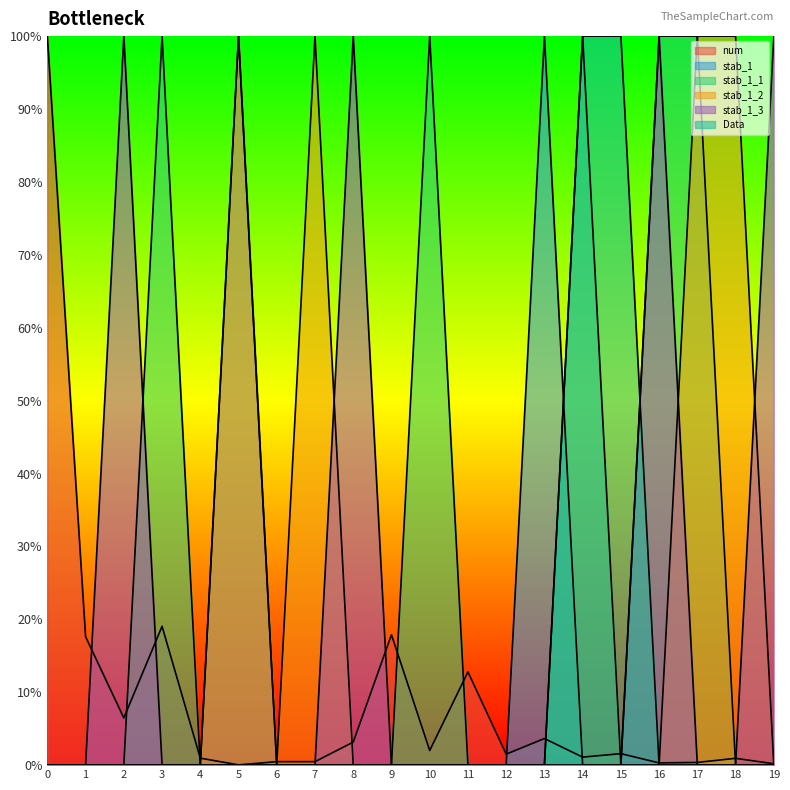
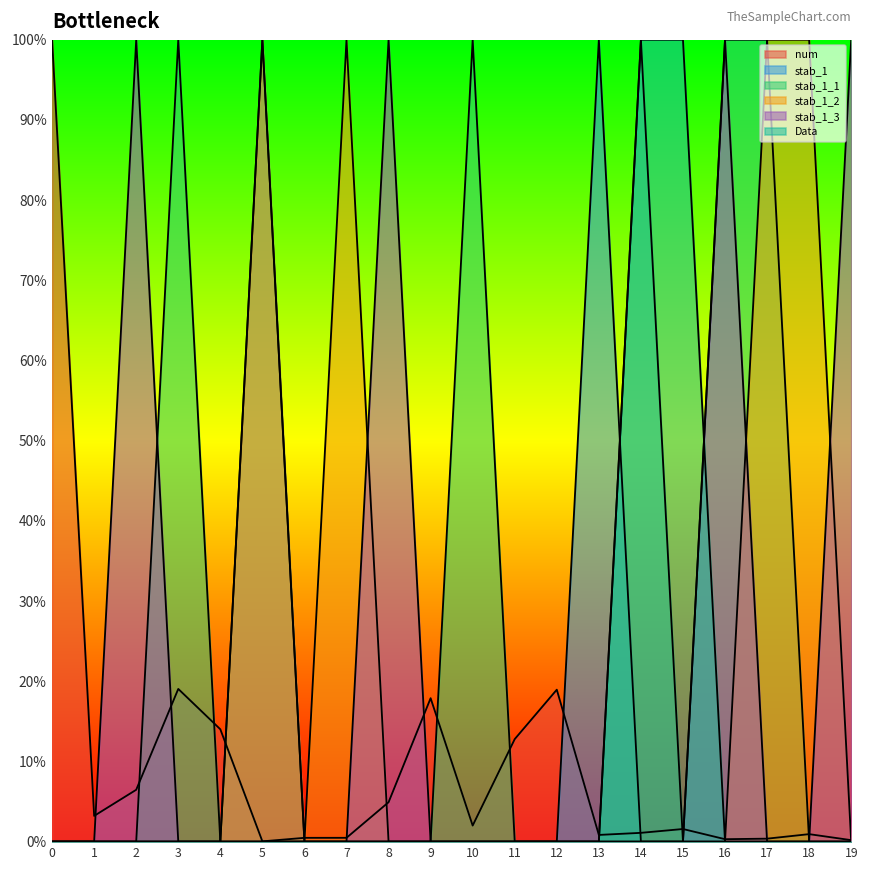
num, 1: 18% -> 3%
num, 4: 1% -> 14%
num, 8: 3% -> 5%
num, 12: 2% -> 19%
num, 13: 4% -> 1%
